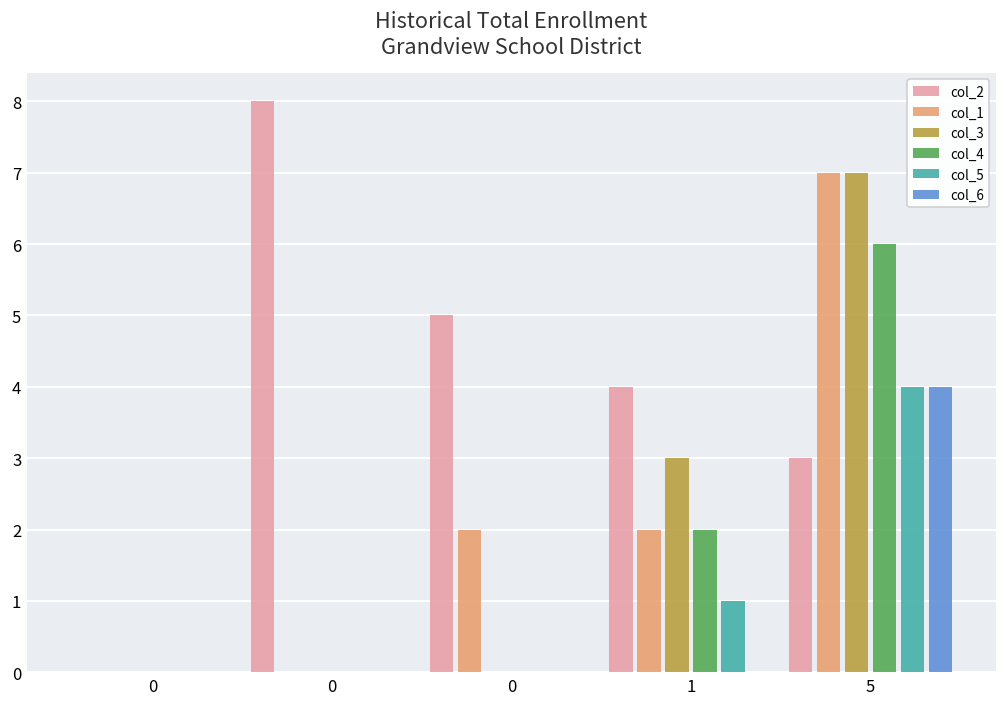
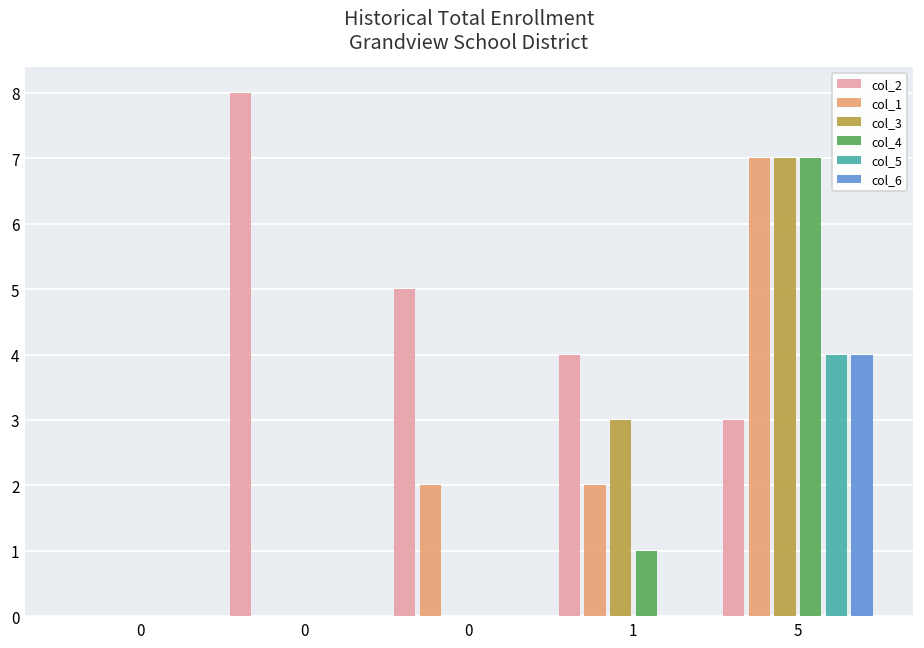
col_4, 1: 2 -> 1
col_5, 1: 1 -> 0
col_4, 5: 6 -> 7
